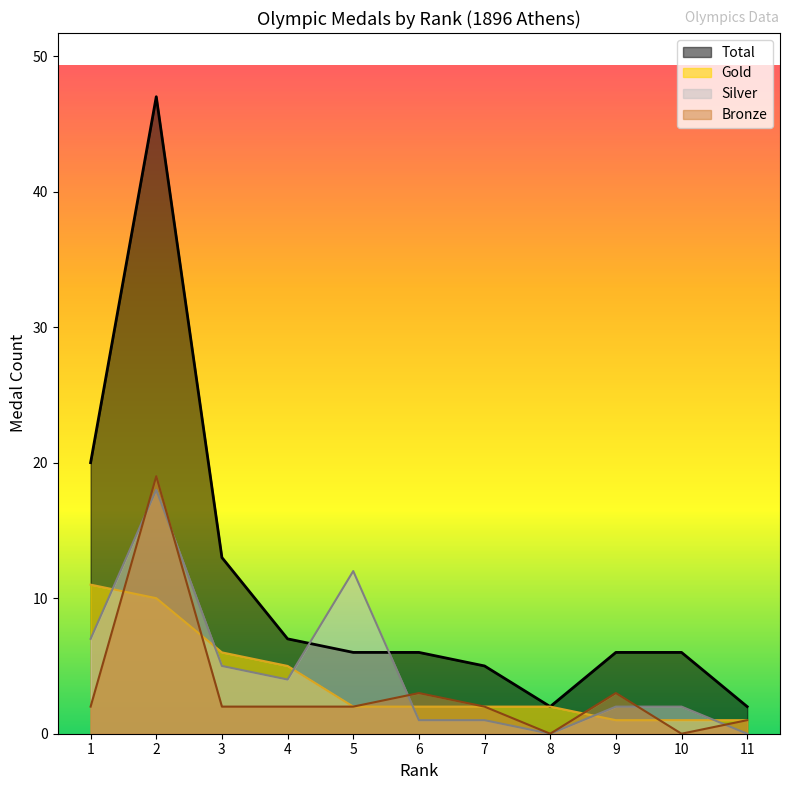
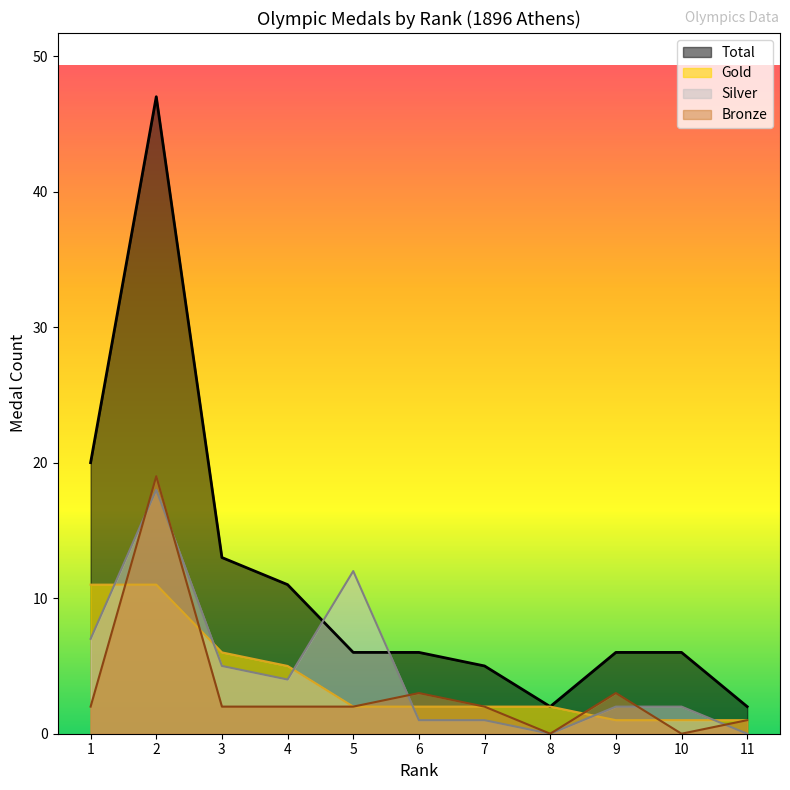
Gold, 2: 10 -> 11
Total, 4: 7 -> 11
